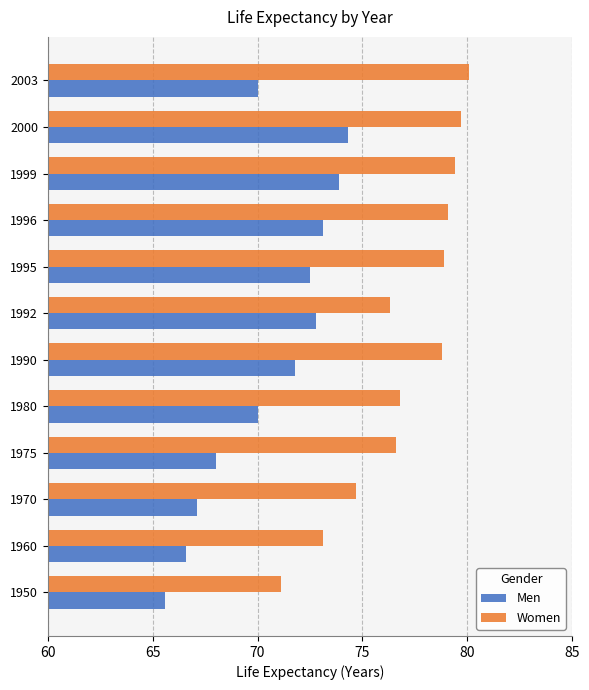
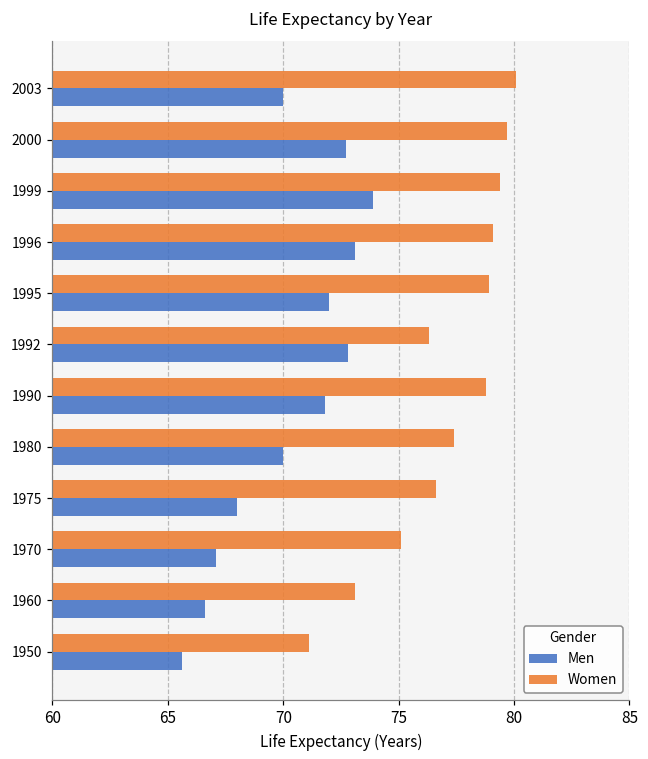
Men, 2000: 74.3 -> 72.7
Men, 1995: 72.5 -> 72.0
Women, 1980: 76.8 -> 77.4
Women, 1970: 74.7 -> 75.1
